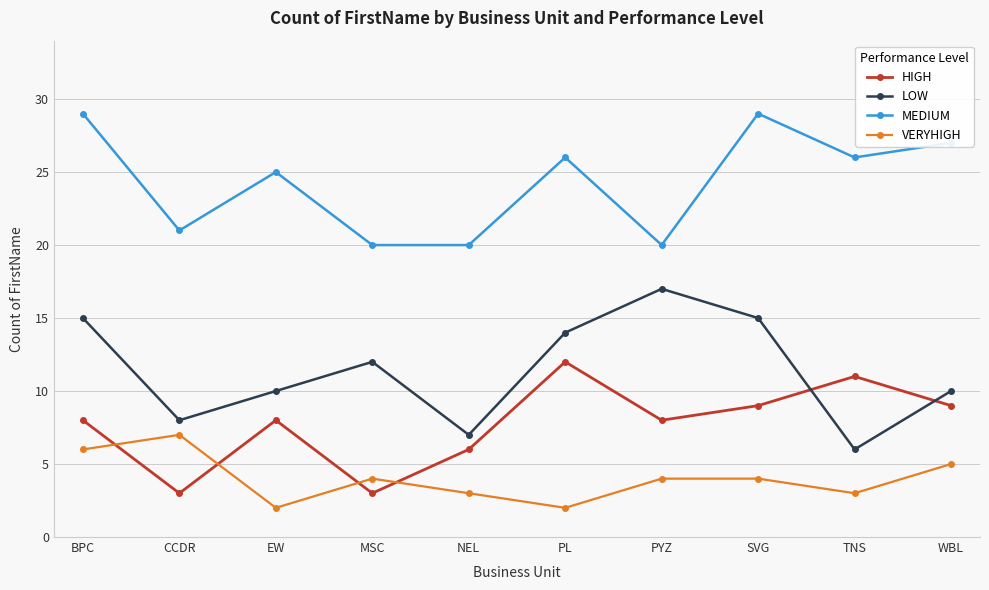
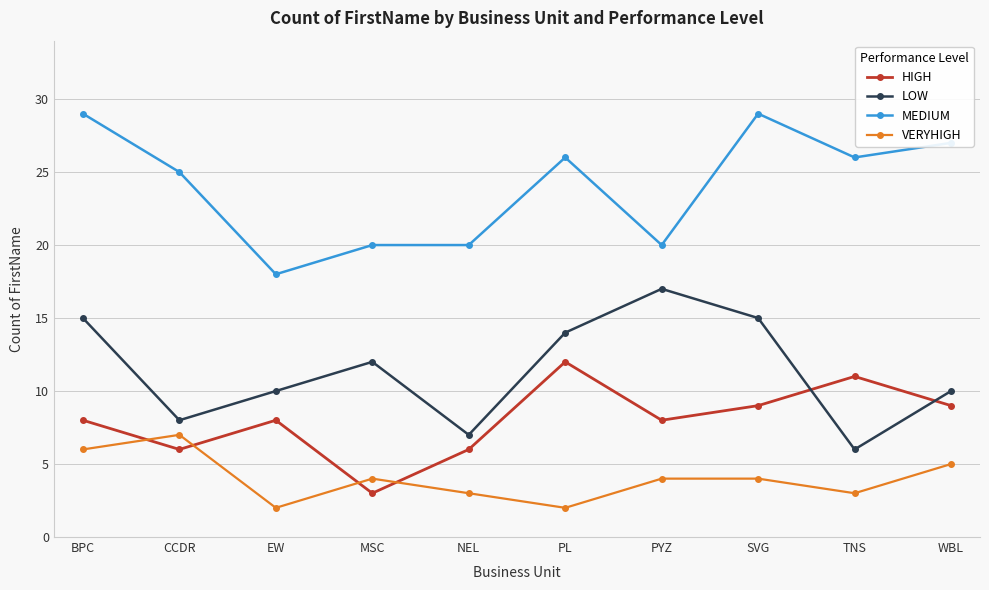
HIGH, CCDR: 3 -> 6
MEDIUM, CCDR: 21 -> 25
MEDIUM, EW: 25 -> 18
